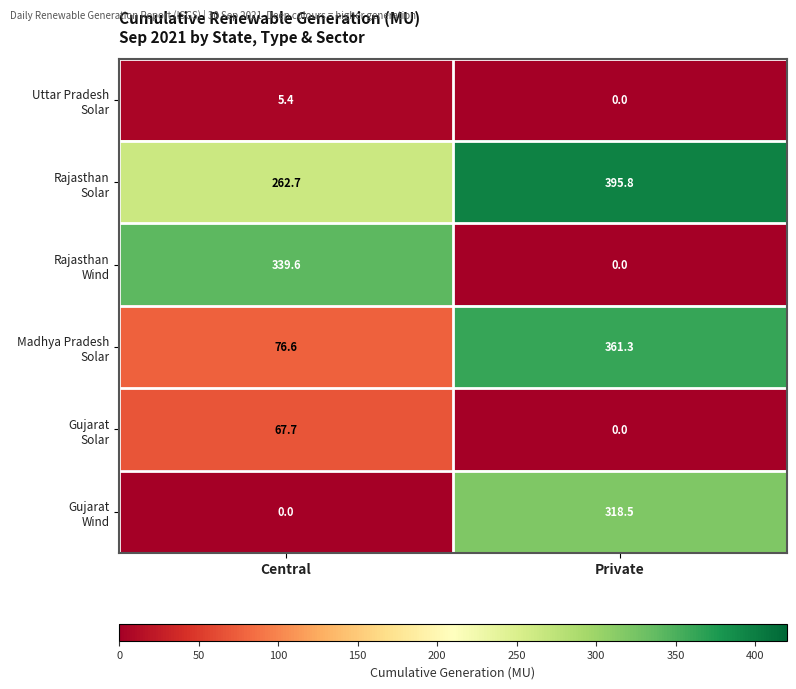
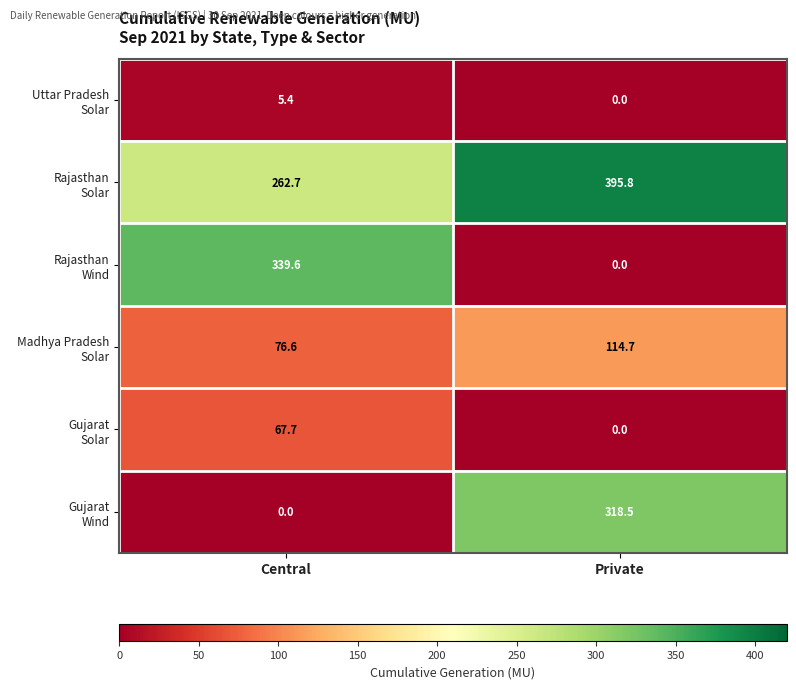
Madhya Pradesh Solar, Private: 361.3 -> 114.7
